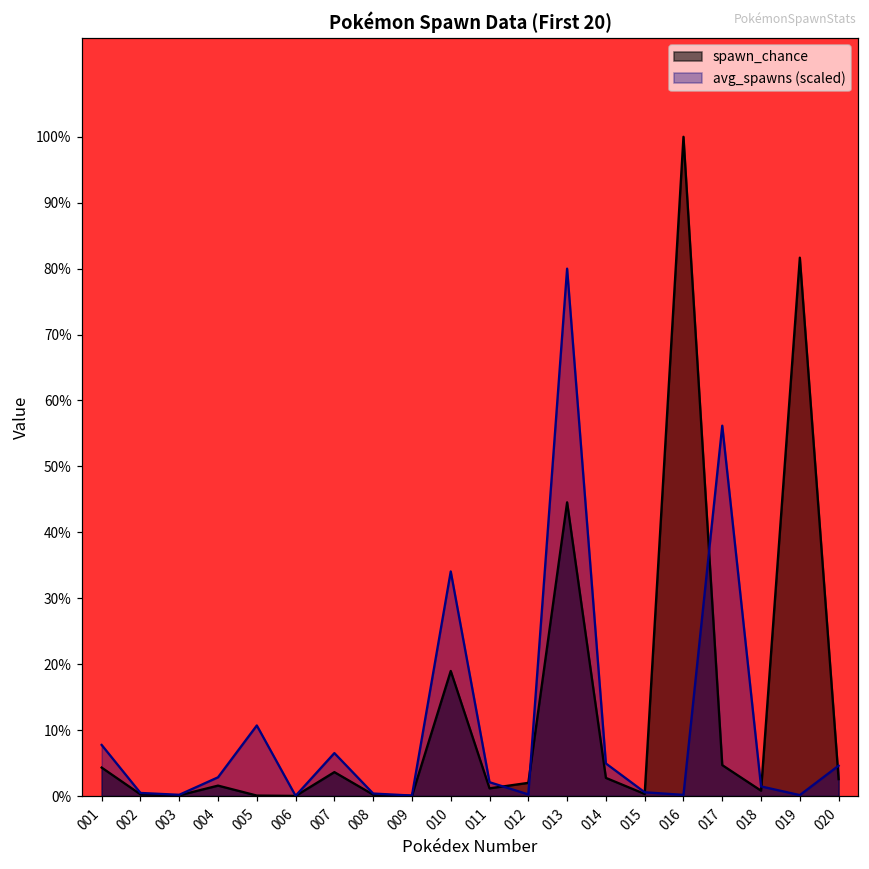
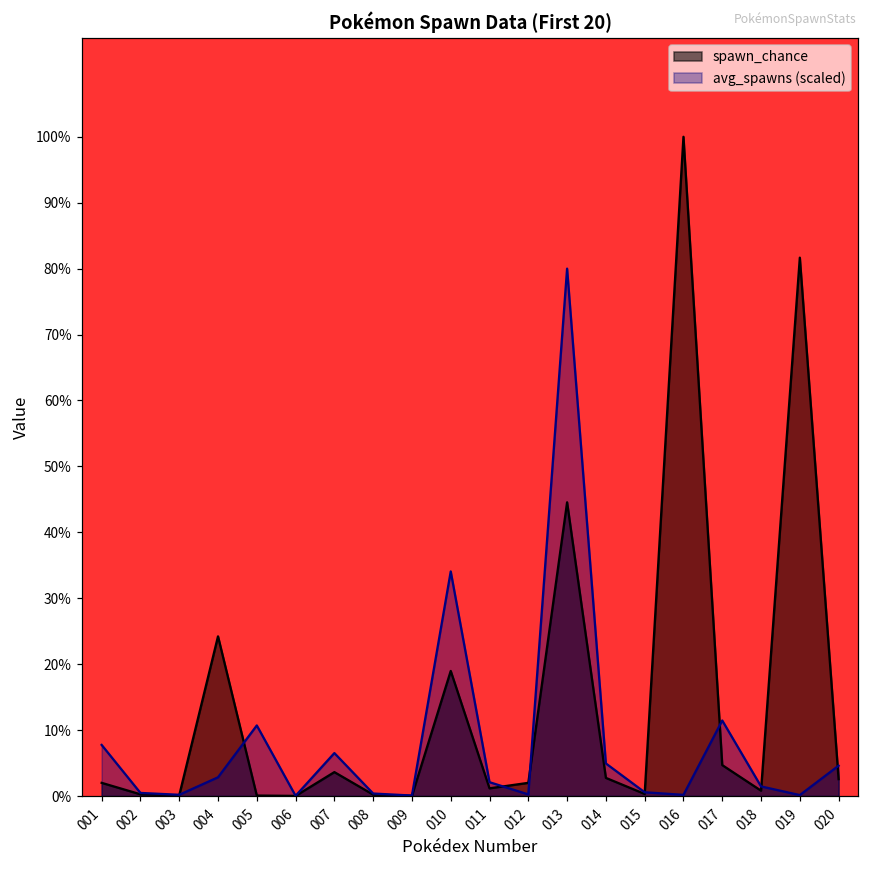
spawn_chance, 001: 4% -> 2%
spawn_chance, 004: 2% -> 24%
avg_spawns (scaled), 017: 56% -> 11%
